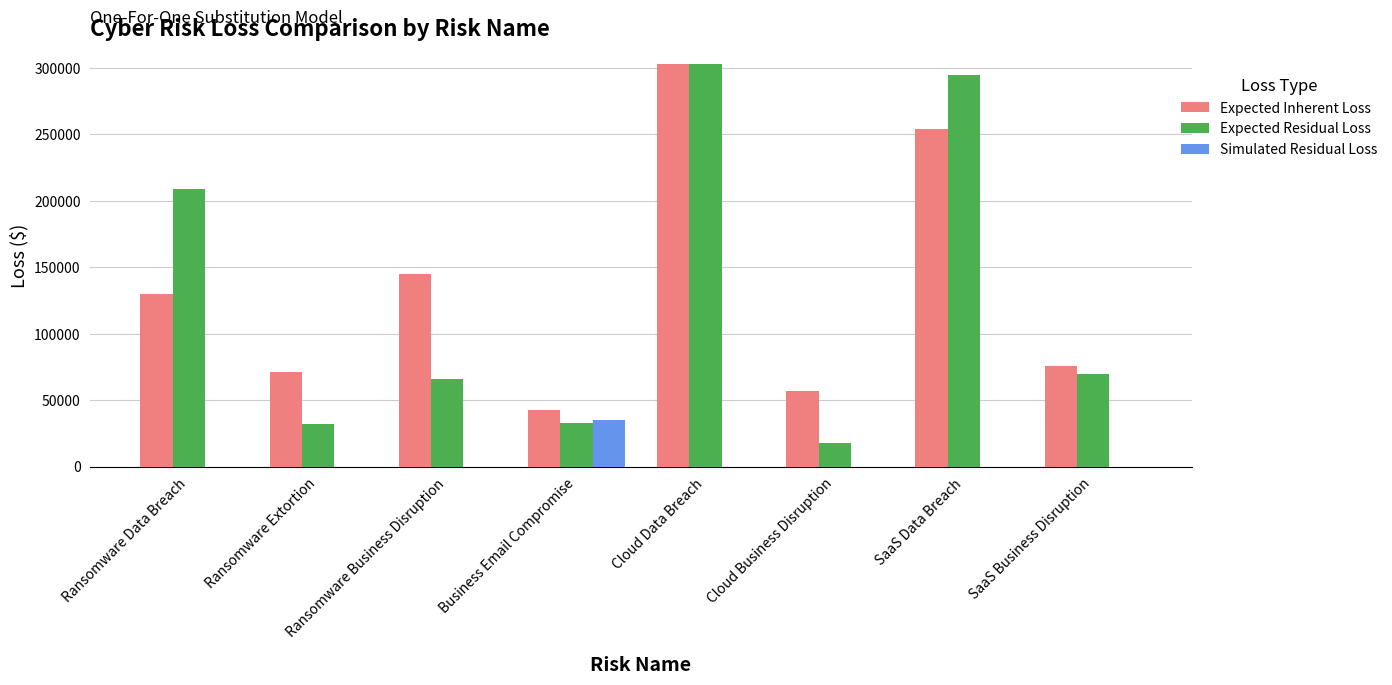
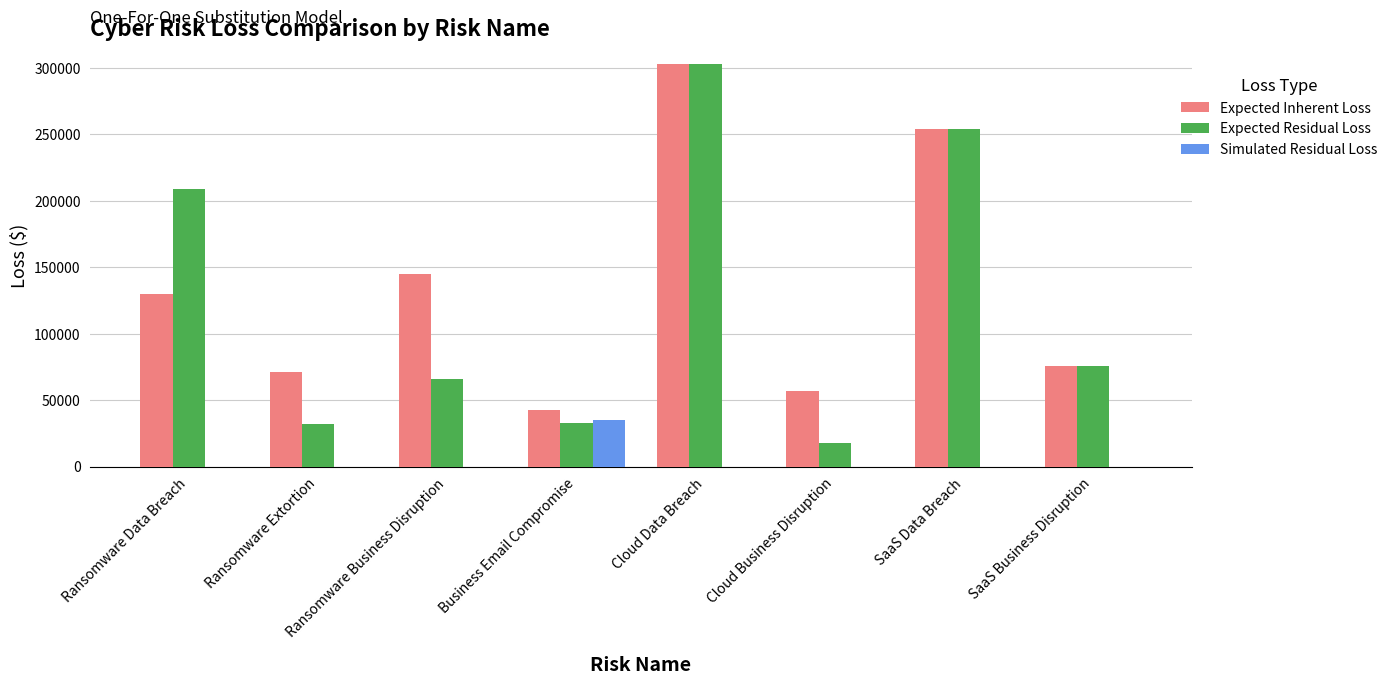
Expected Residual Loss, SaaS Data Breach: 295000 -> 254000
Expected Residual Loss, SaaS Business Disruption: 69000 -> 76000
